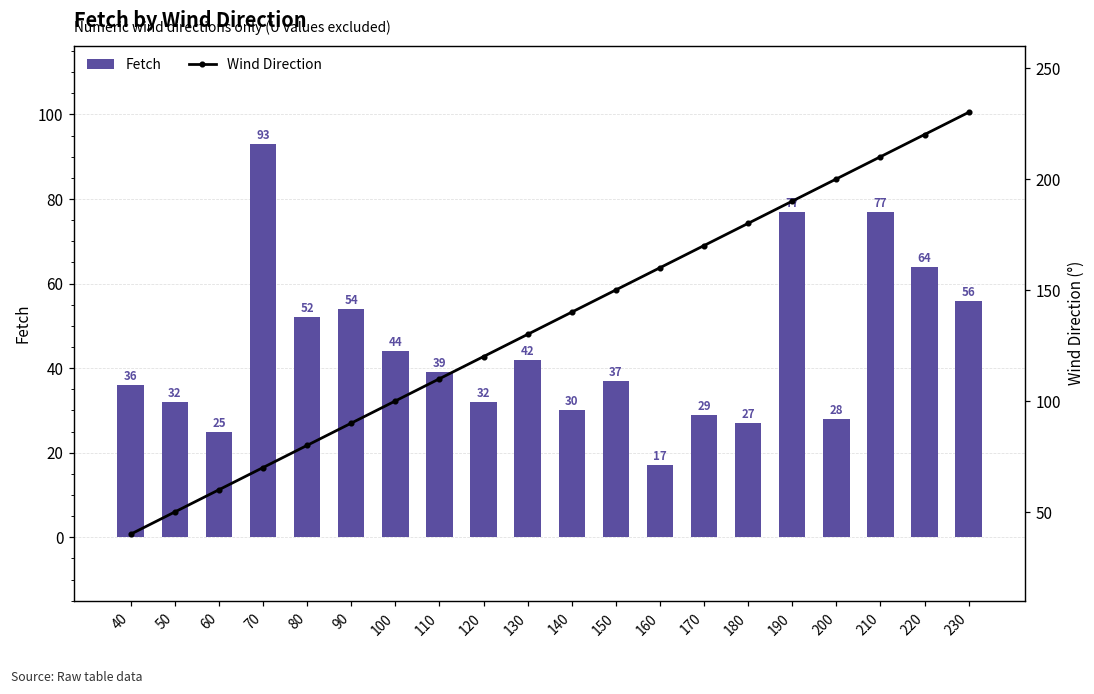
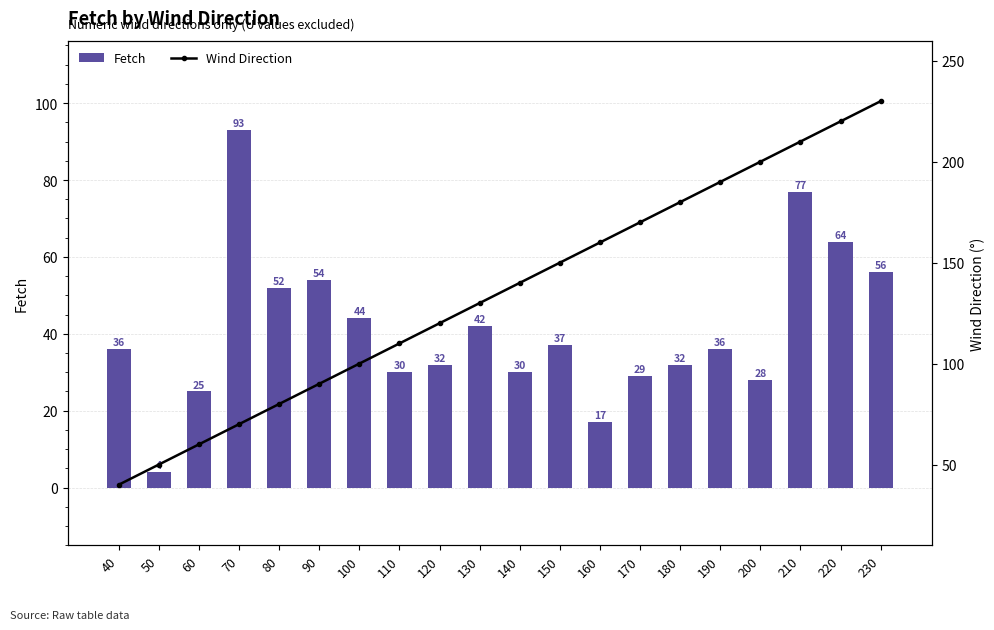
Fetch, 50: 32 -> 4
Fetch, 110: 39 -> 30
Fetch, 180: 27 -> 32
Fetch, 190: 77 -> 36
